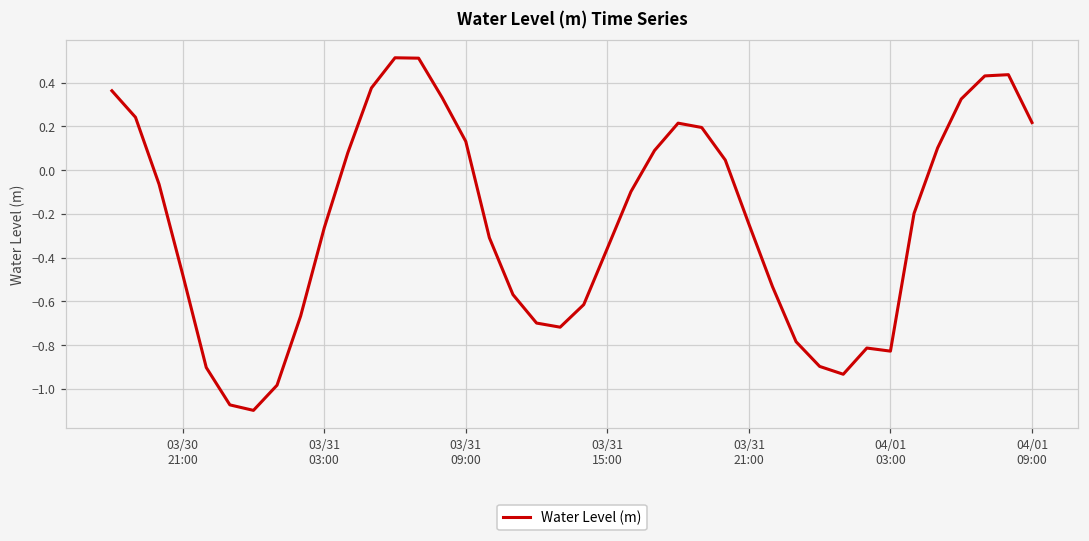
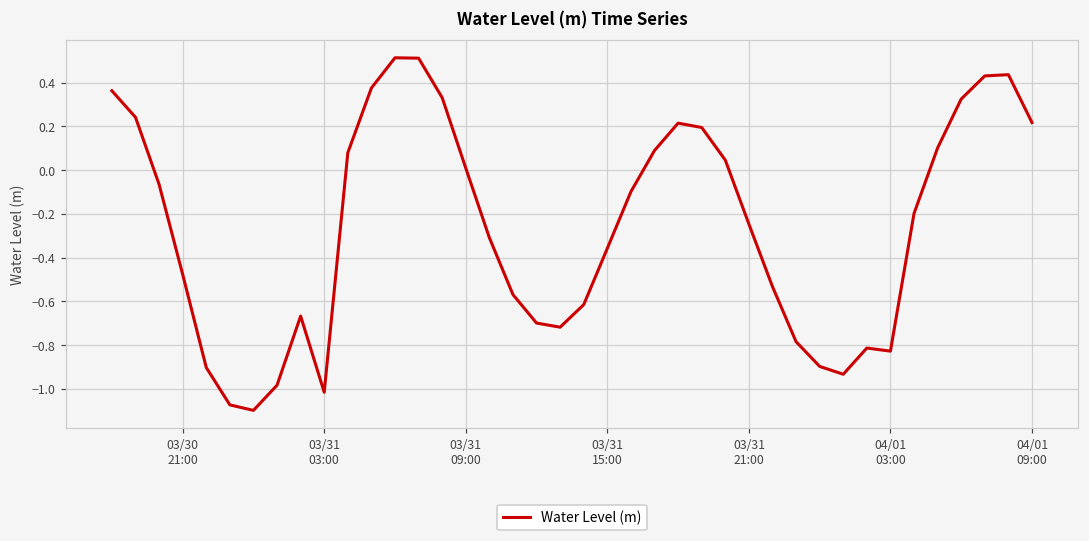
03/31 03:00: -0.26 -> -1.02
03/31 09:00: 0.13 -> 0.01
